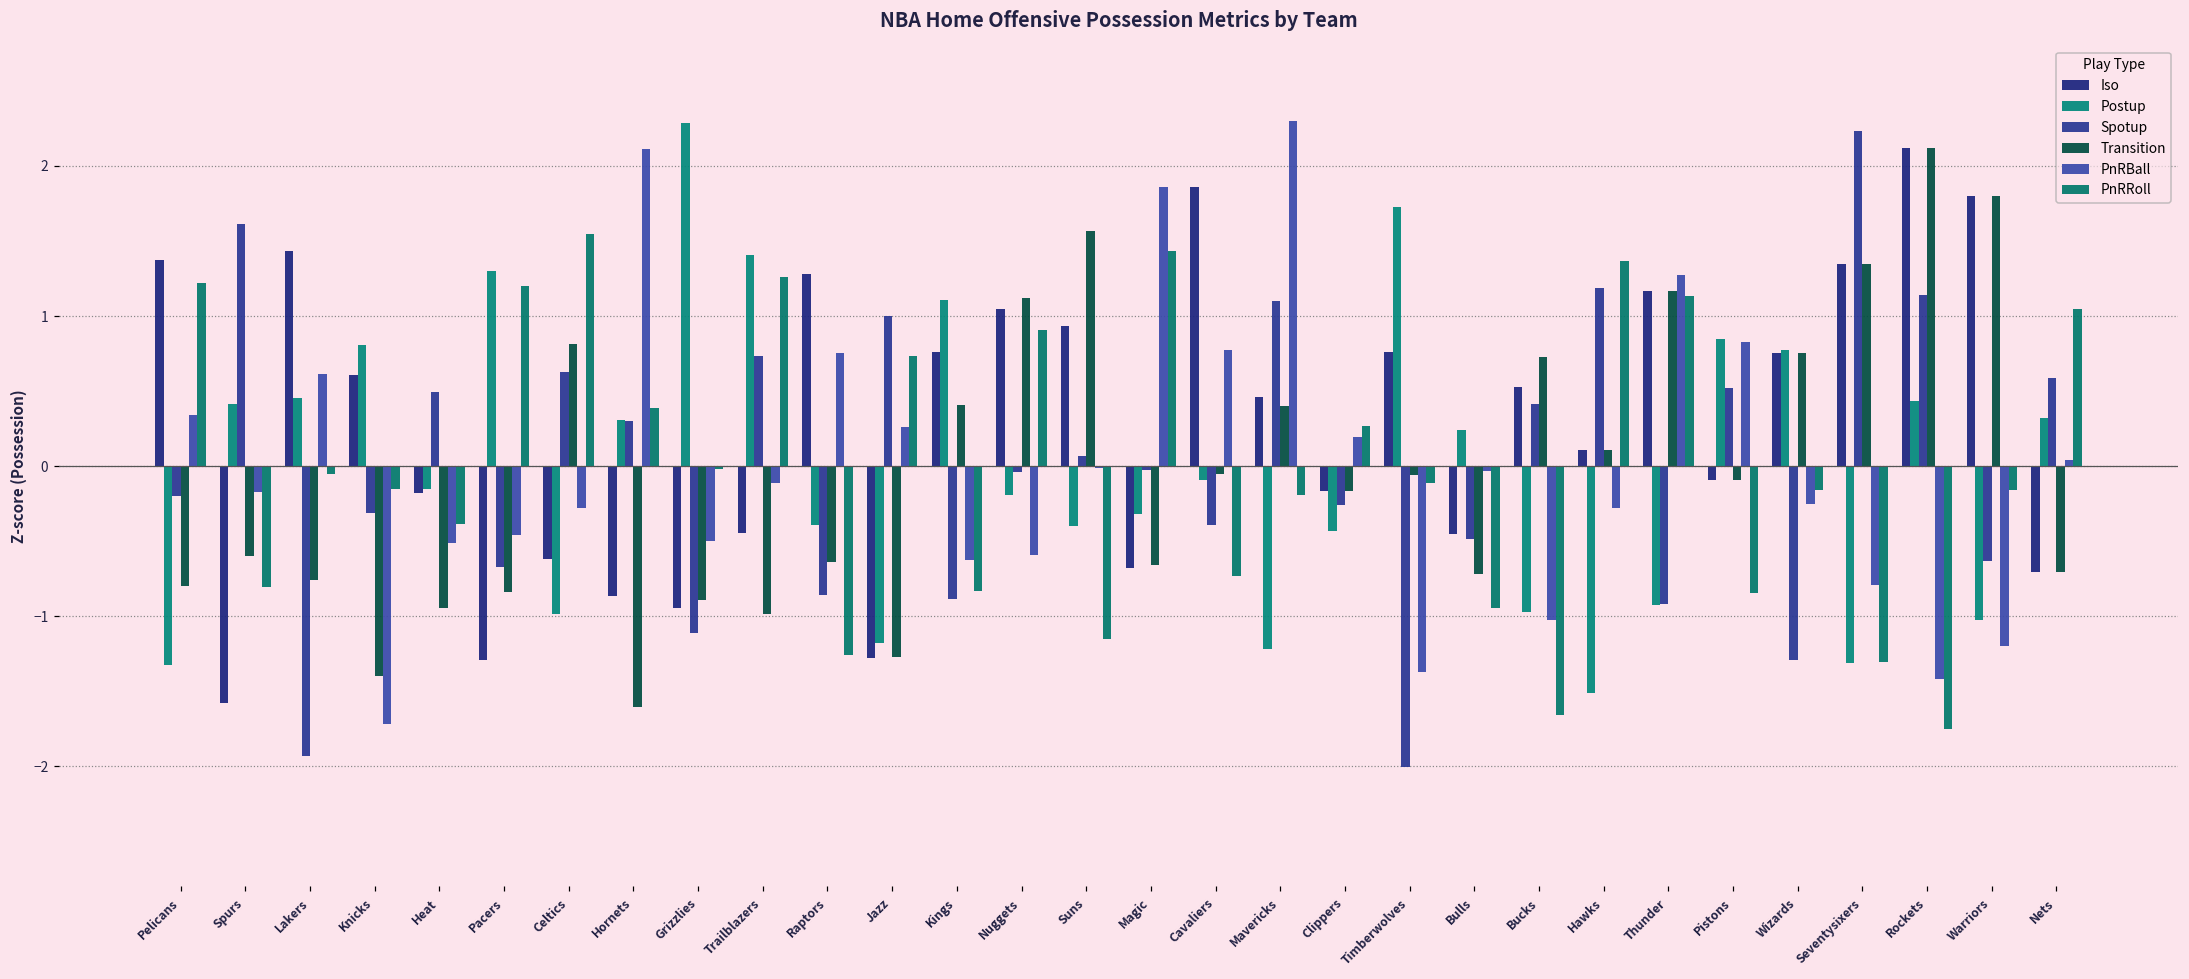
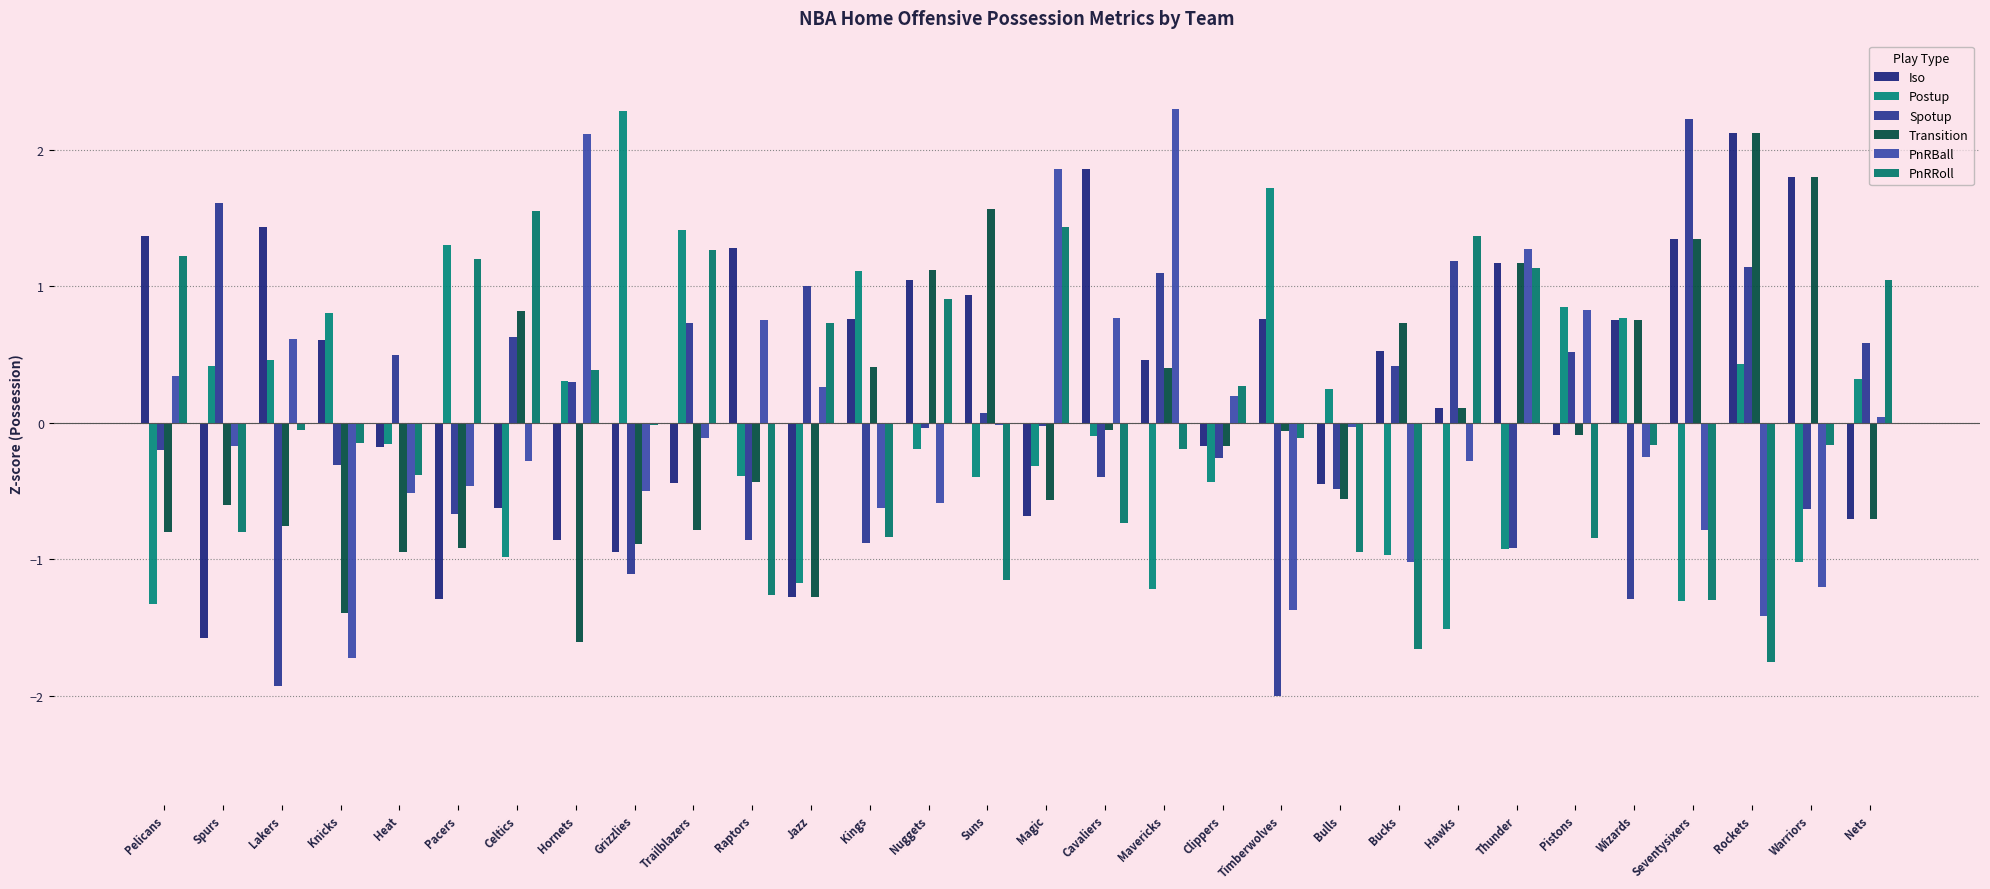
Transition, Pacers: -0.84 -> -0.92
Transition, Trailblazers: -0.98 -> -0.78
Transition, Raptors: -0.64 -> -0.43
Transition, Magic: -0.66 -> -0.57
Transition, Bulls: -0.72 -> -0.56
